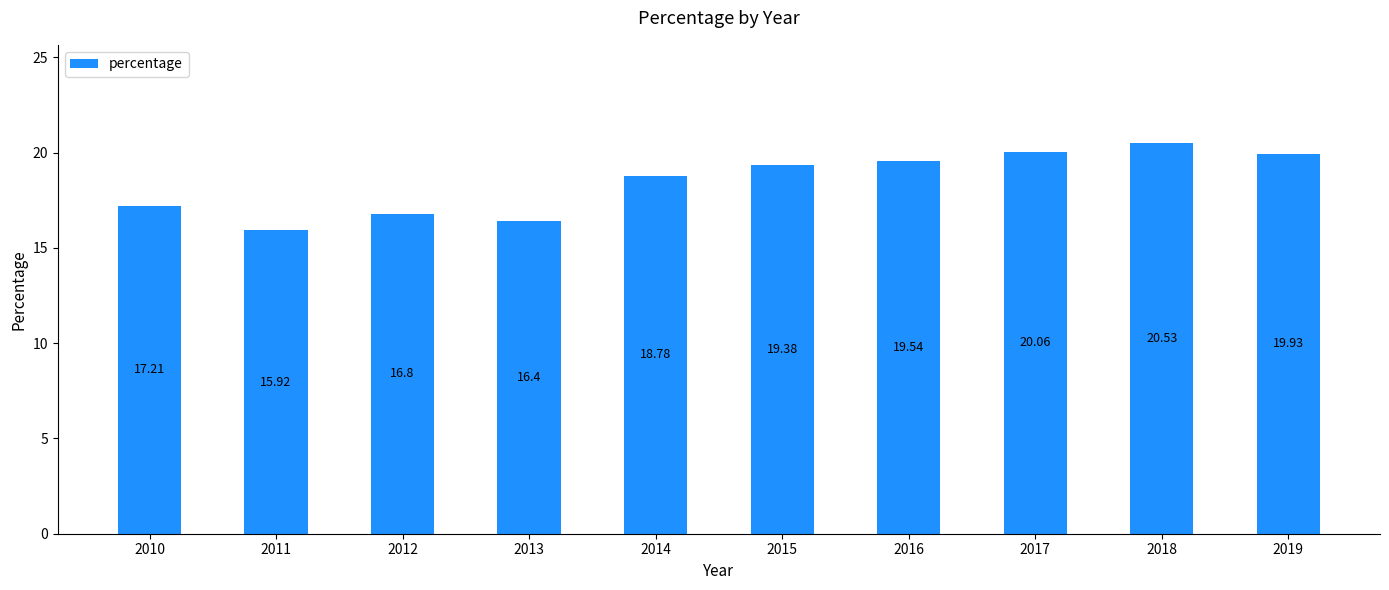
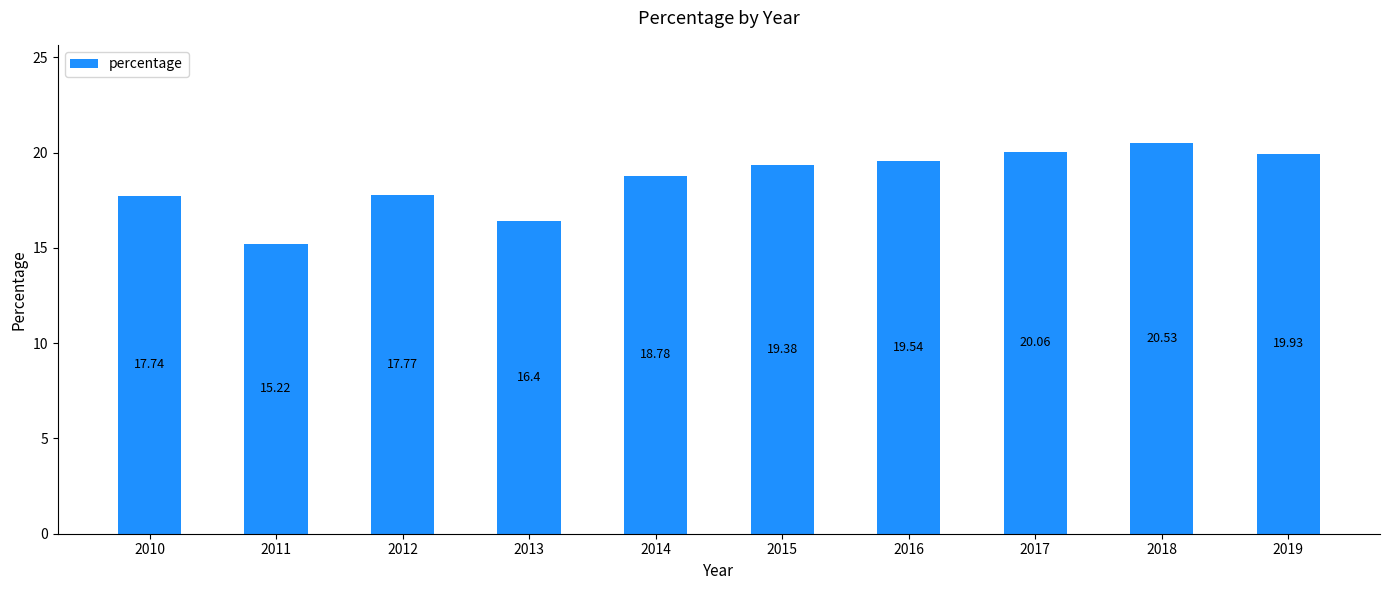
2010: 17.21 -> 17.74
2011: 15.92 -> 15.22
2012: 16.8 -> 17.77
